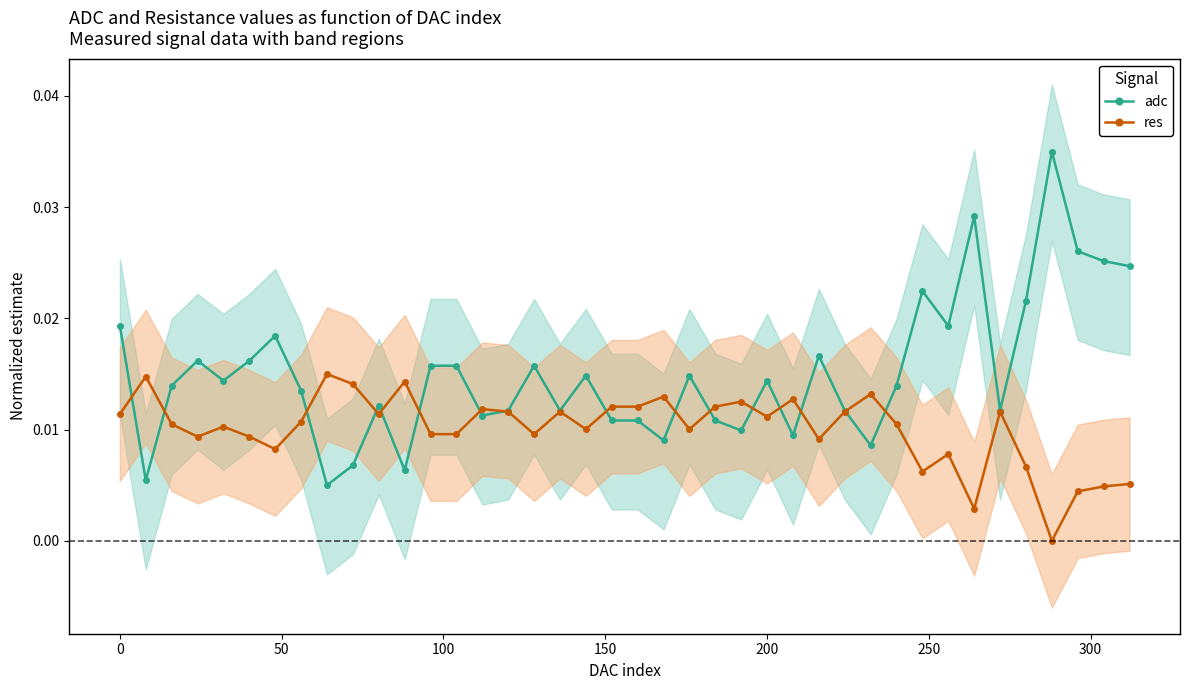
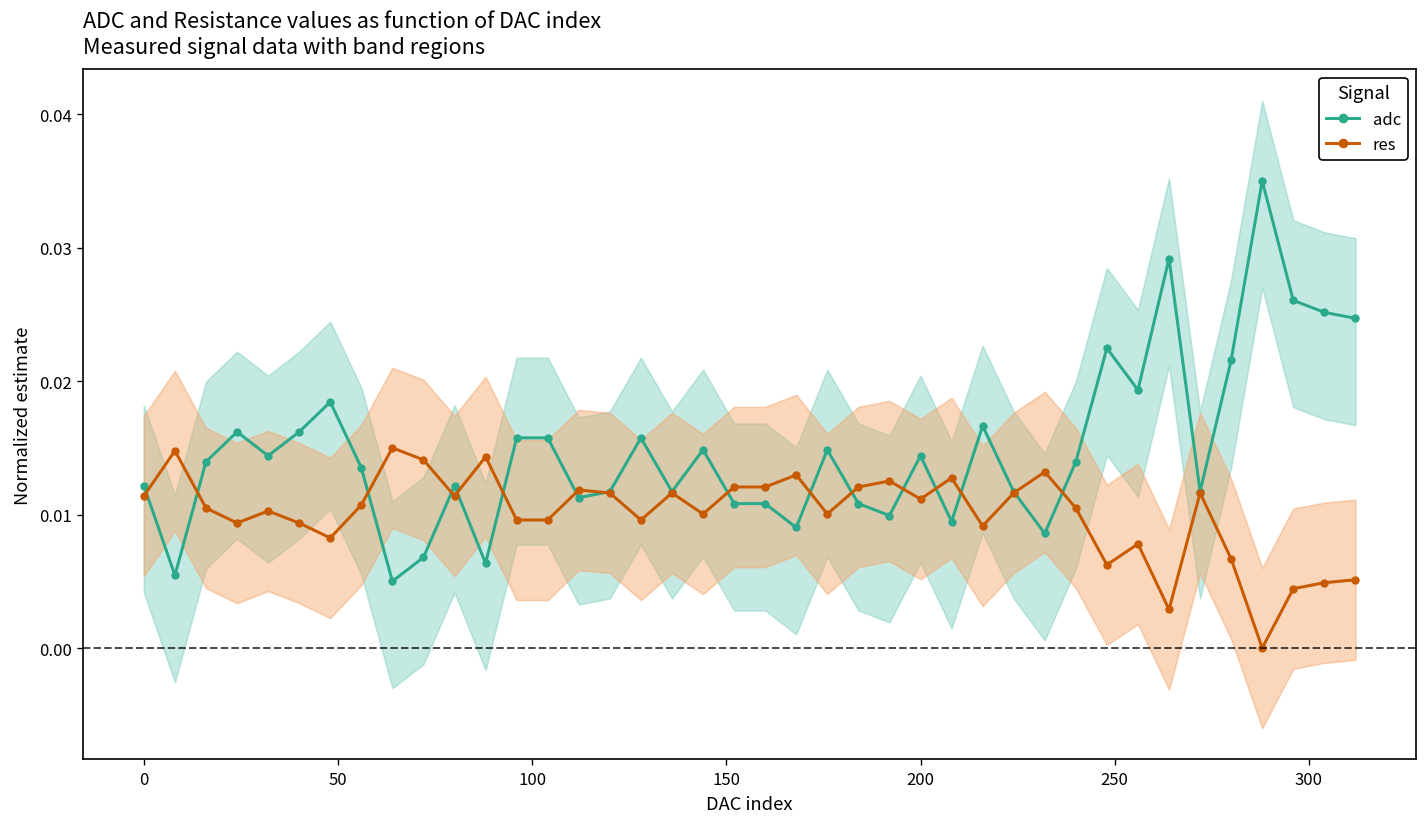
adc, 0: 0.0193 -> 0.0122
